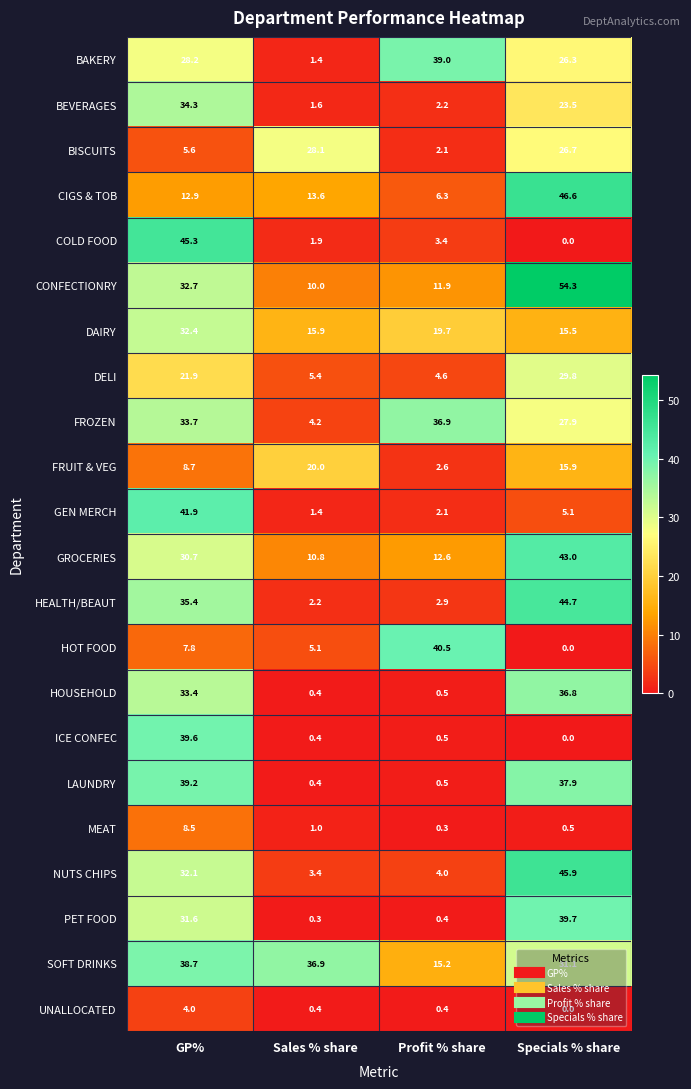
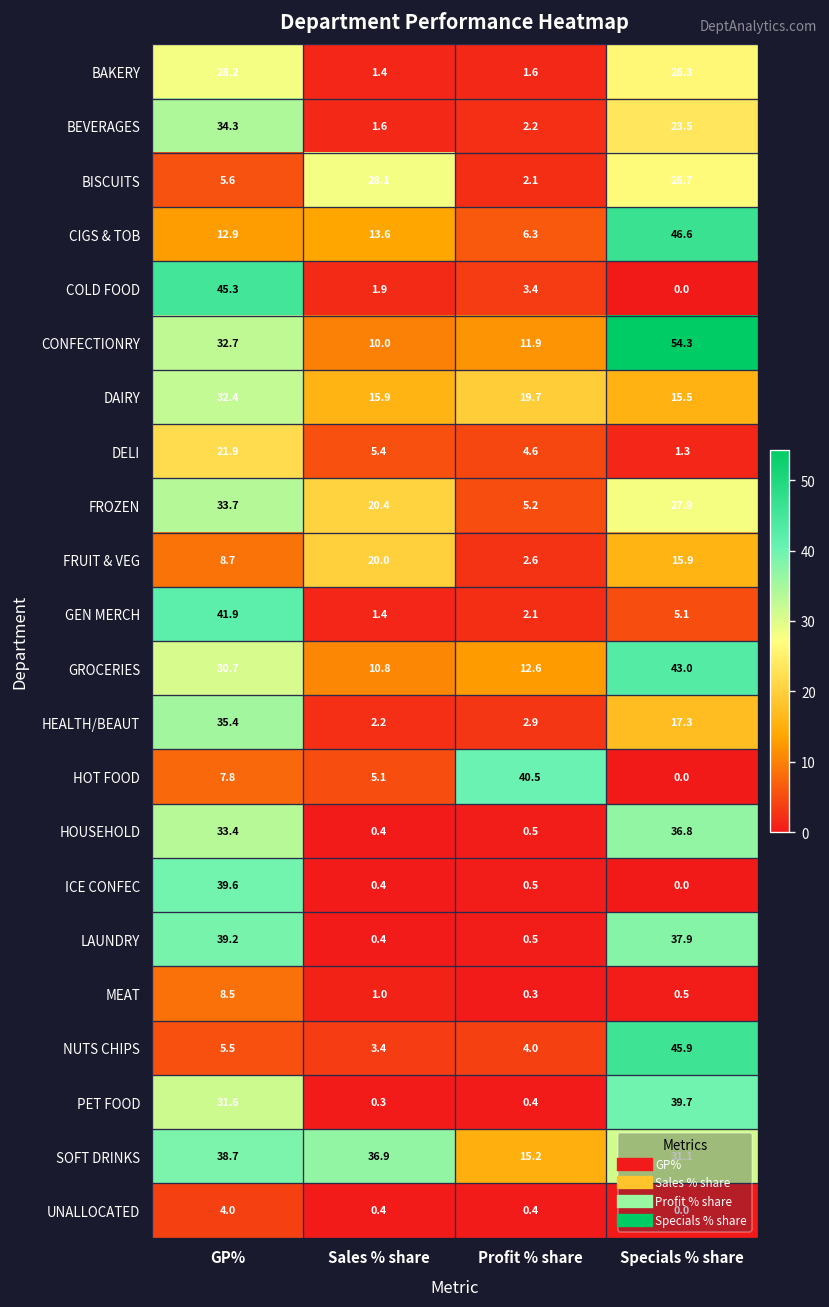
BAKERY, Profit % share: 39.0 -> 1.6
DELI, Specials % share: 29.8 -> 1.3
FROZEN, Sales % share: 4.2 -> 20.4
FROZEN, Profit % share: 36.9 -> 5.2
HEALTH/BEAUT, Specials % share: 44.7 -> 17.3
NUTS CHIPS, GP%: 32.1 -> 5.5
